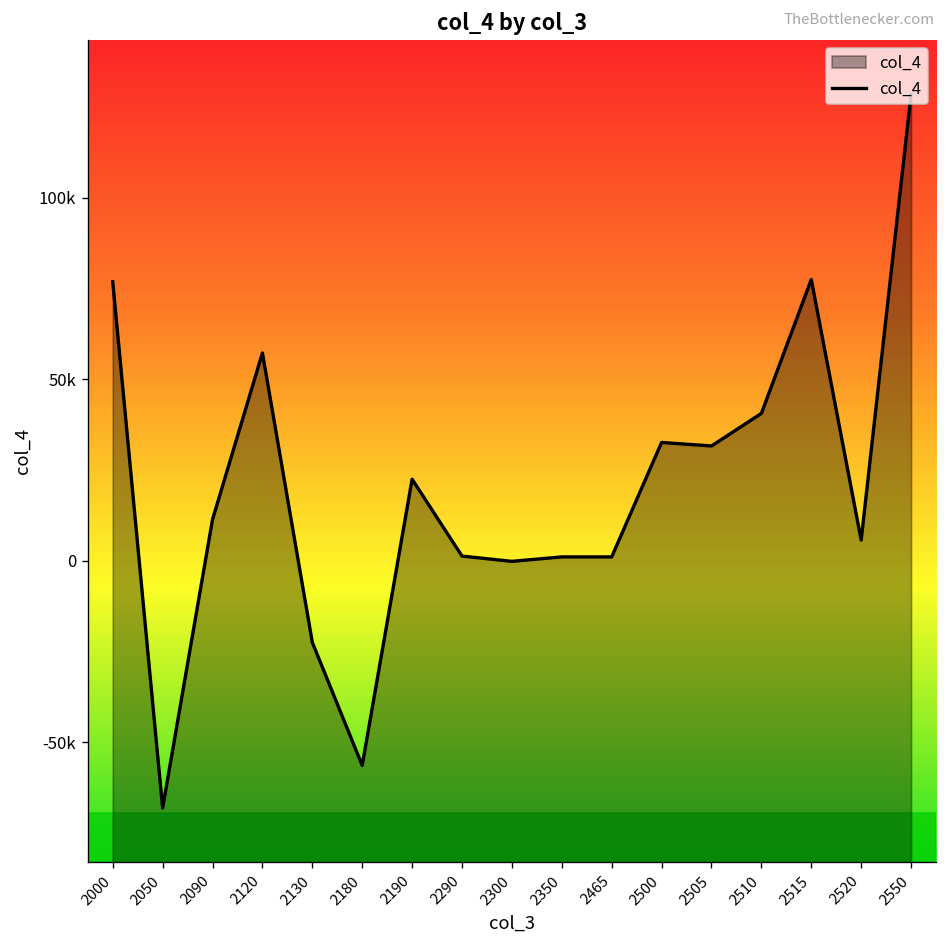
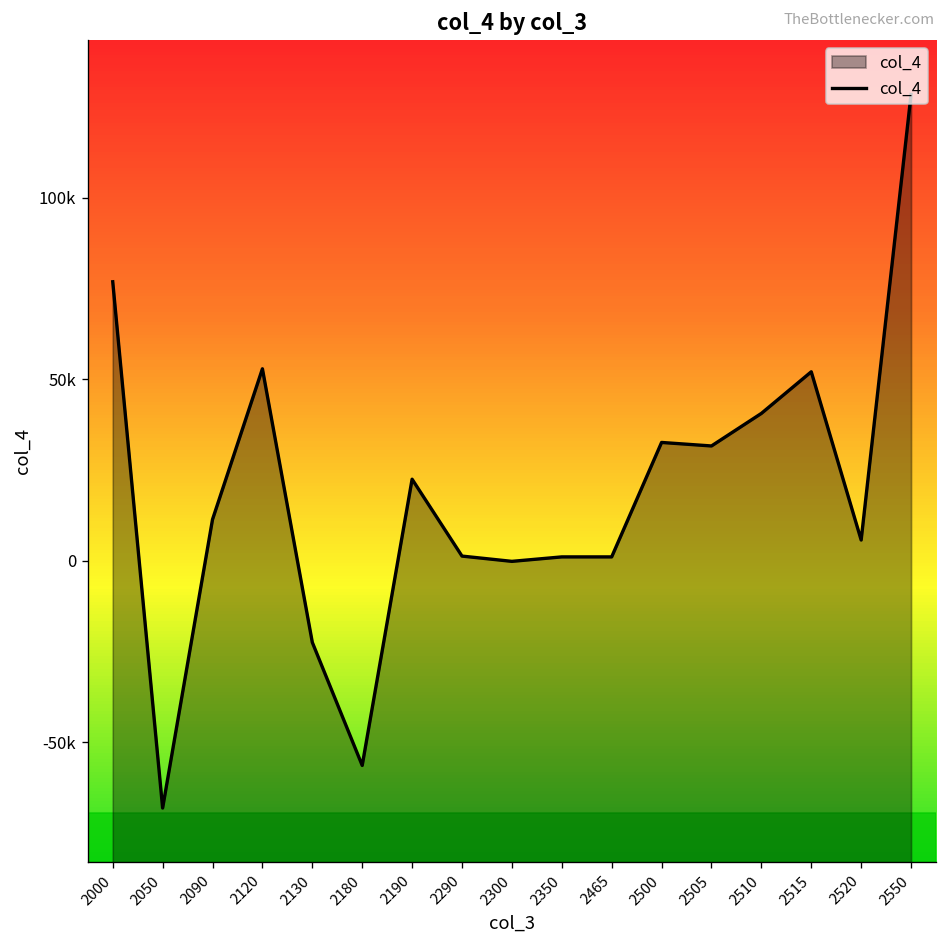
2120: 57000 -> 53000
2515: 77000 -> 52000
